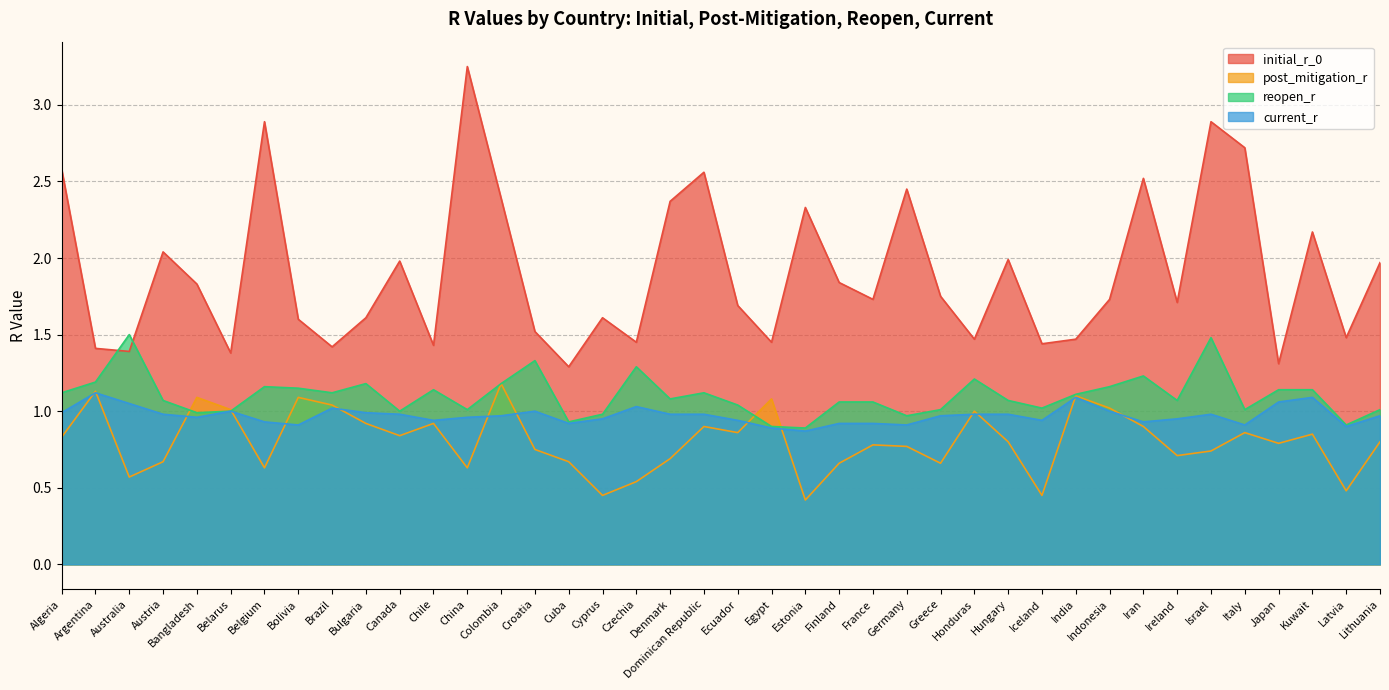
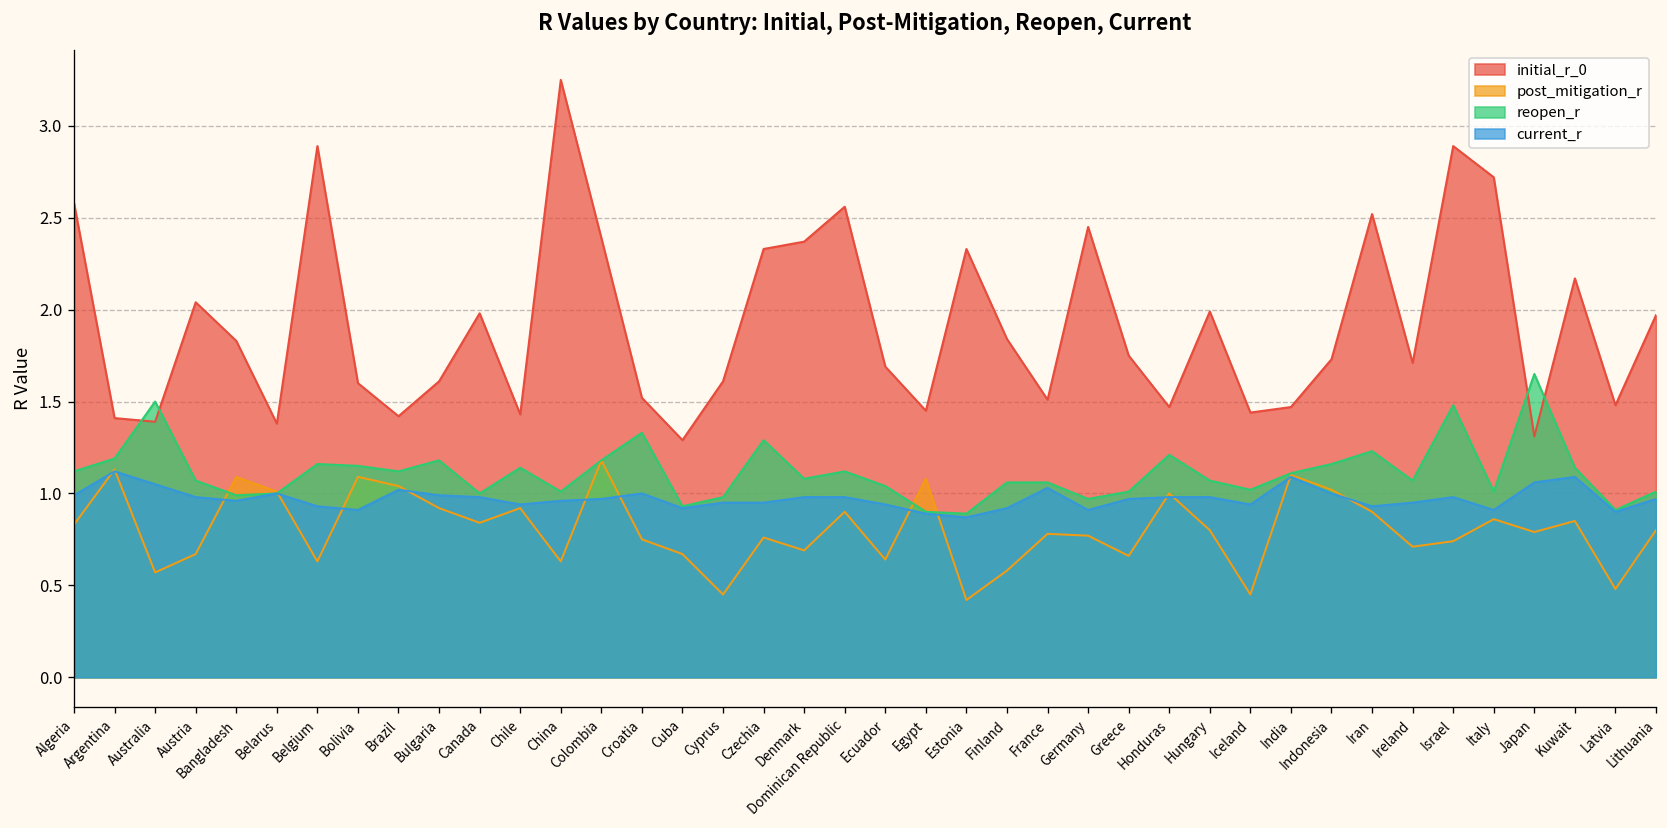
initial_r_0, Czechia: 1.45 -> 2.33
post_mitigation_r, Czechia: 0.54 -> 0.76
current_r, Czechia: 1.03 -> 0.95
post_mitigation_r, Ecuador: 0.86 -> 0.64
post_mitigation_r, Finland: 0.66 -> 0.58
initial_r_0, France: 1.73 -> 1.51
current_r, France: 0.92 -> 1.03
reopen_r, Japan: 1.14 -> 1.65
